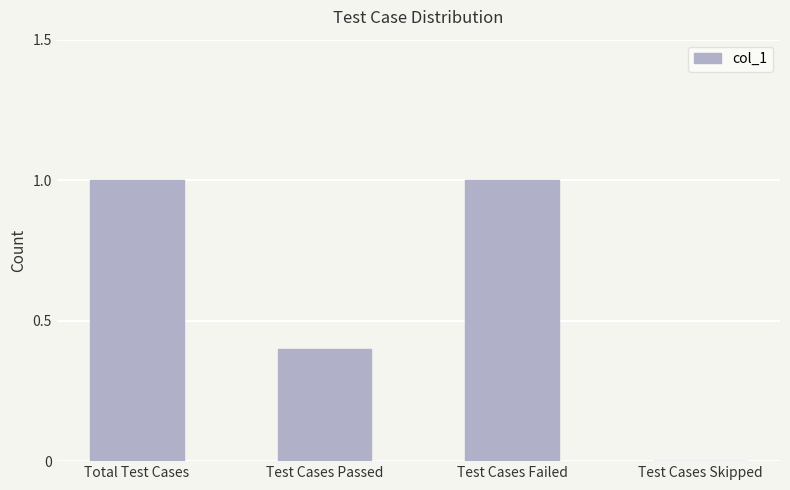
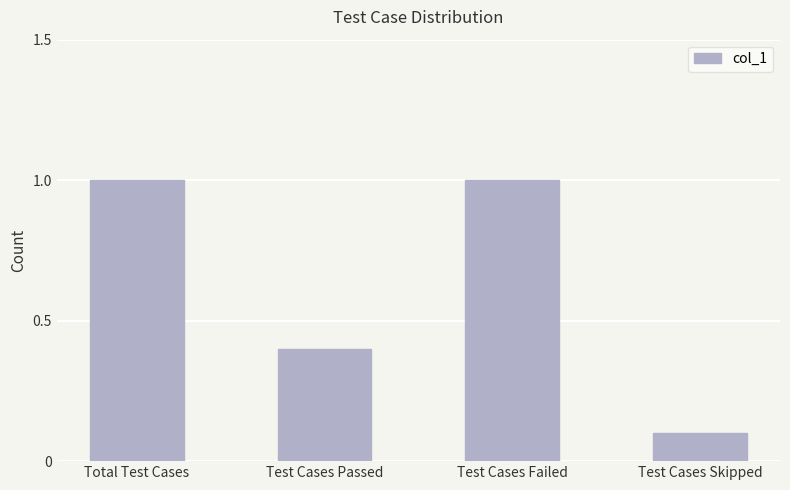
Test Cases Skipped: 0.0 -> 0.1
